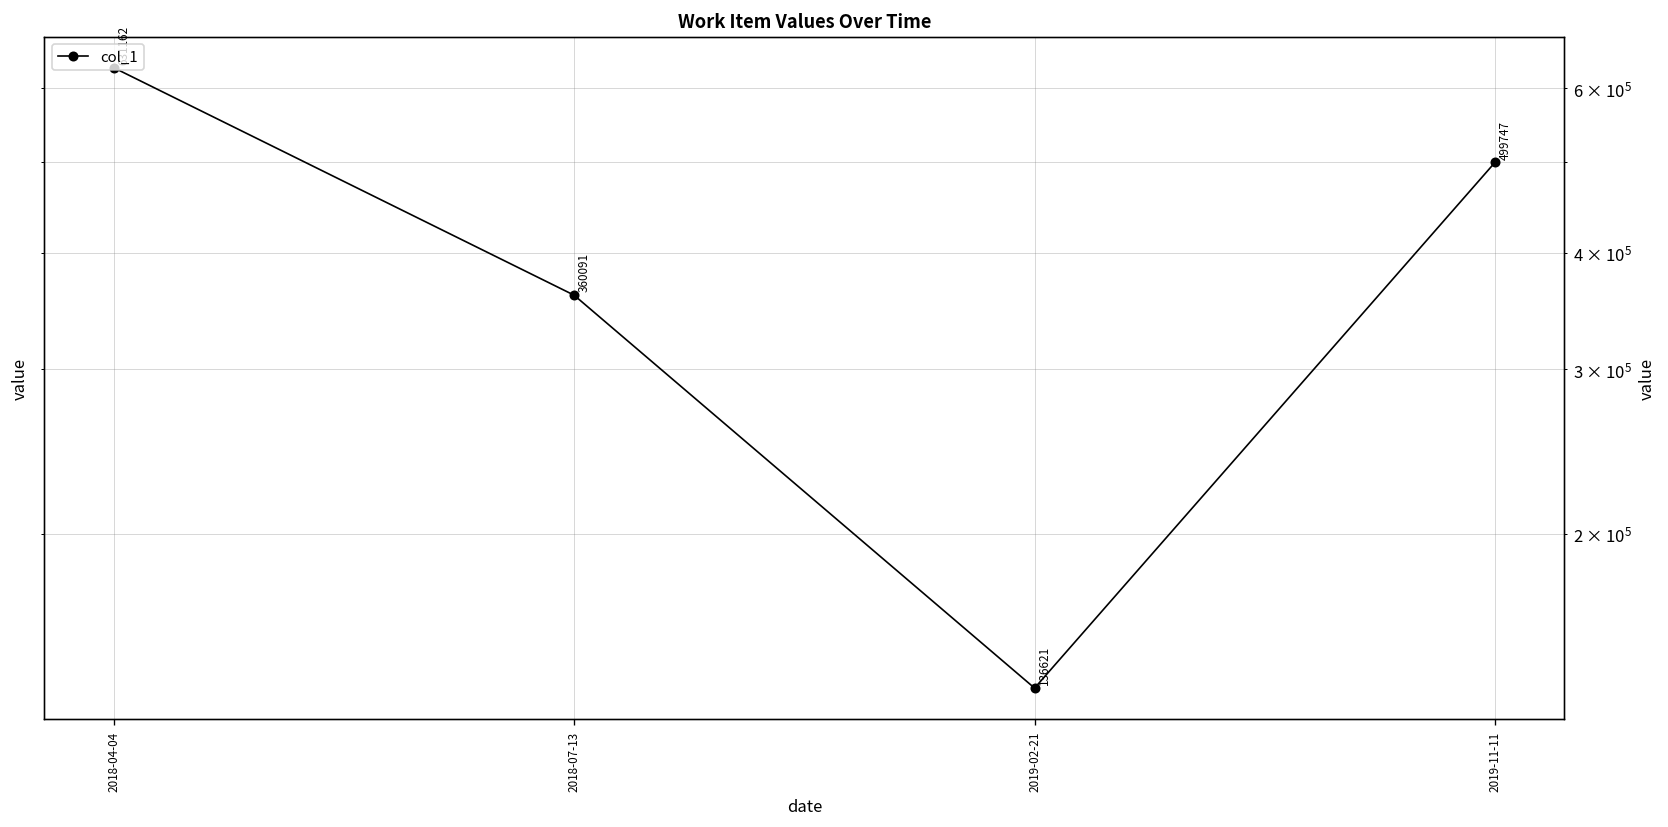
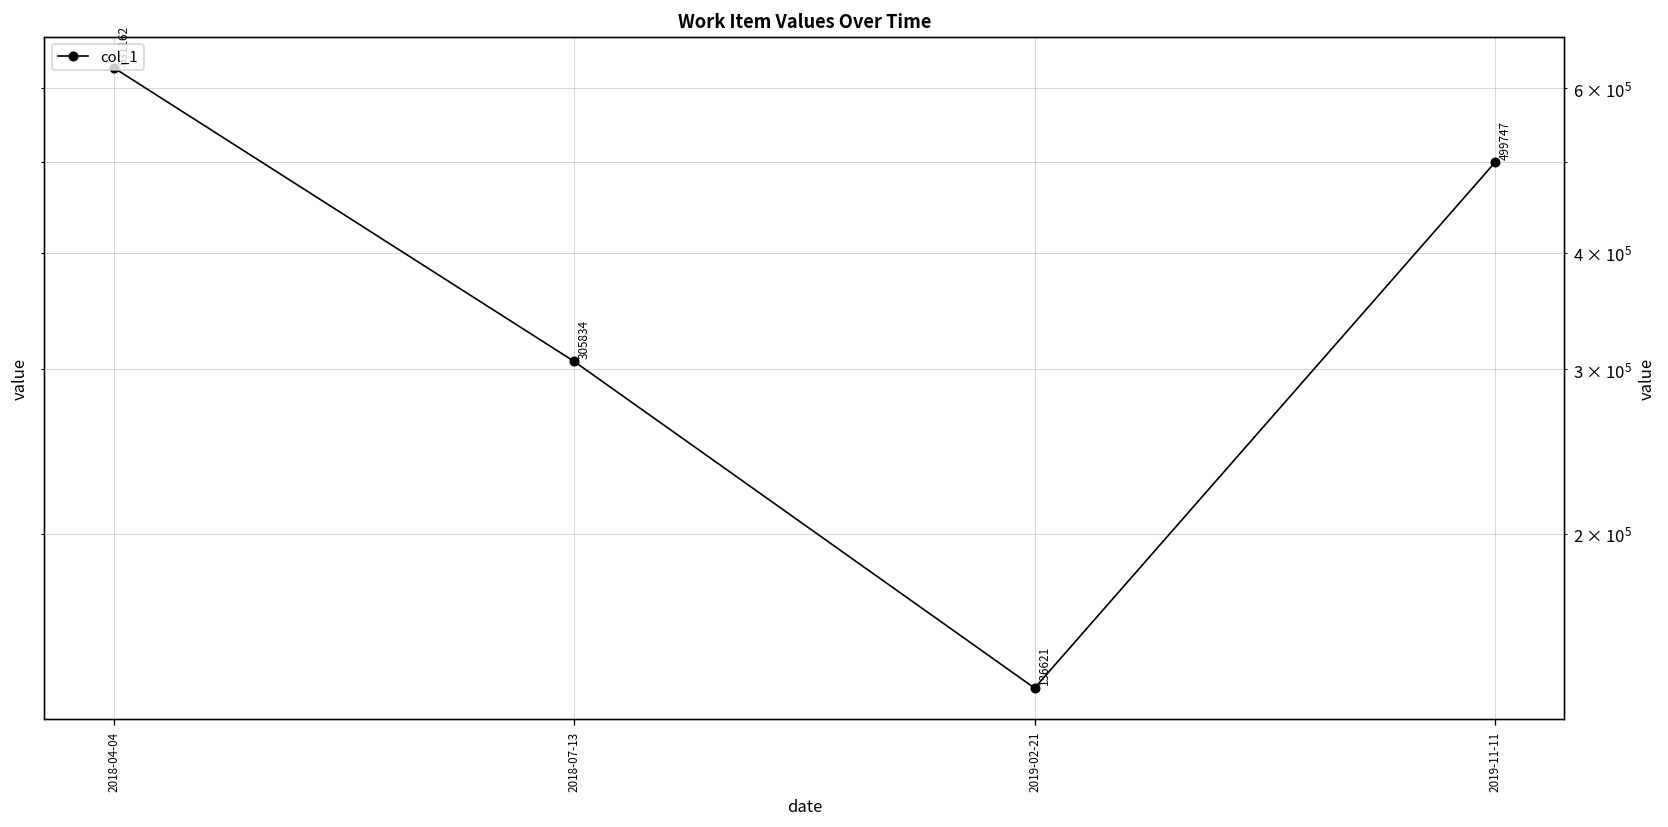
2018-07-13: 360091 -> 305834
